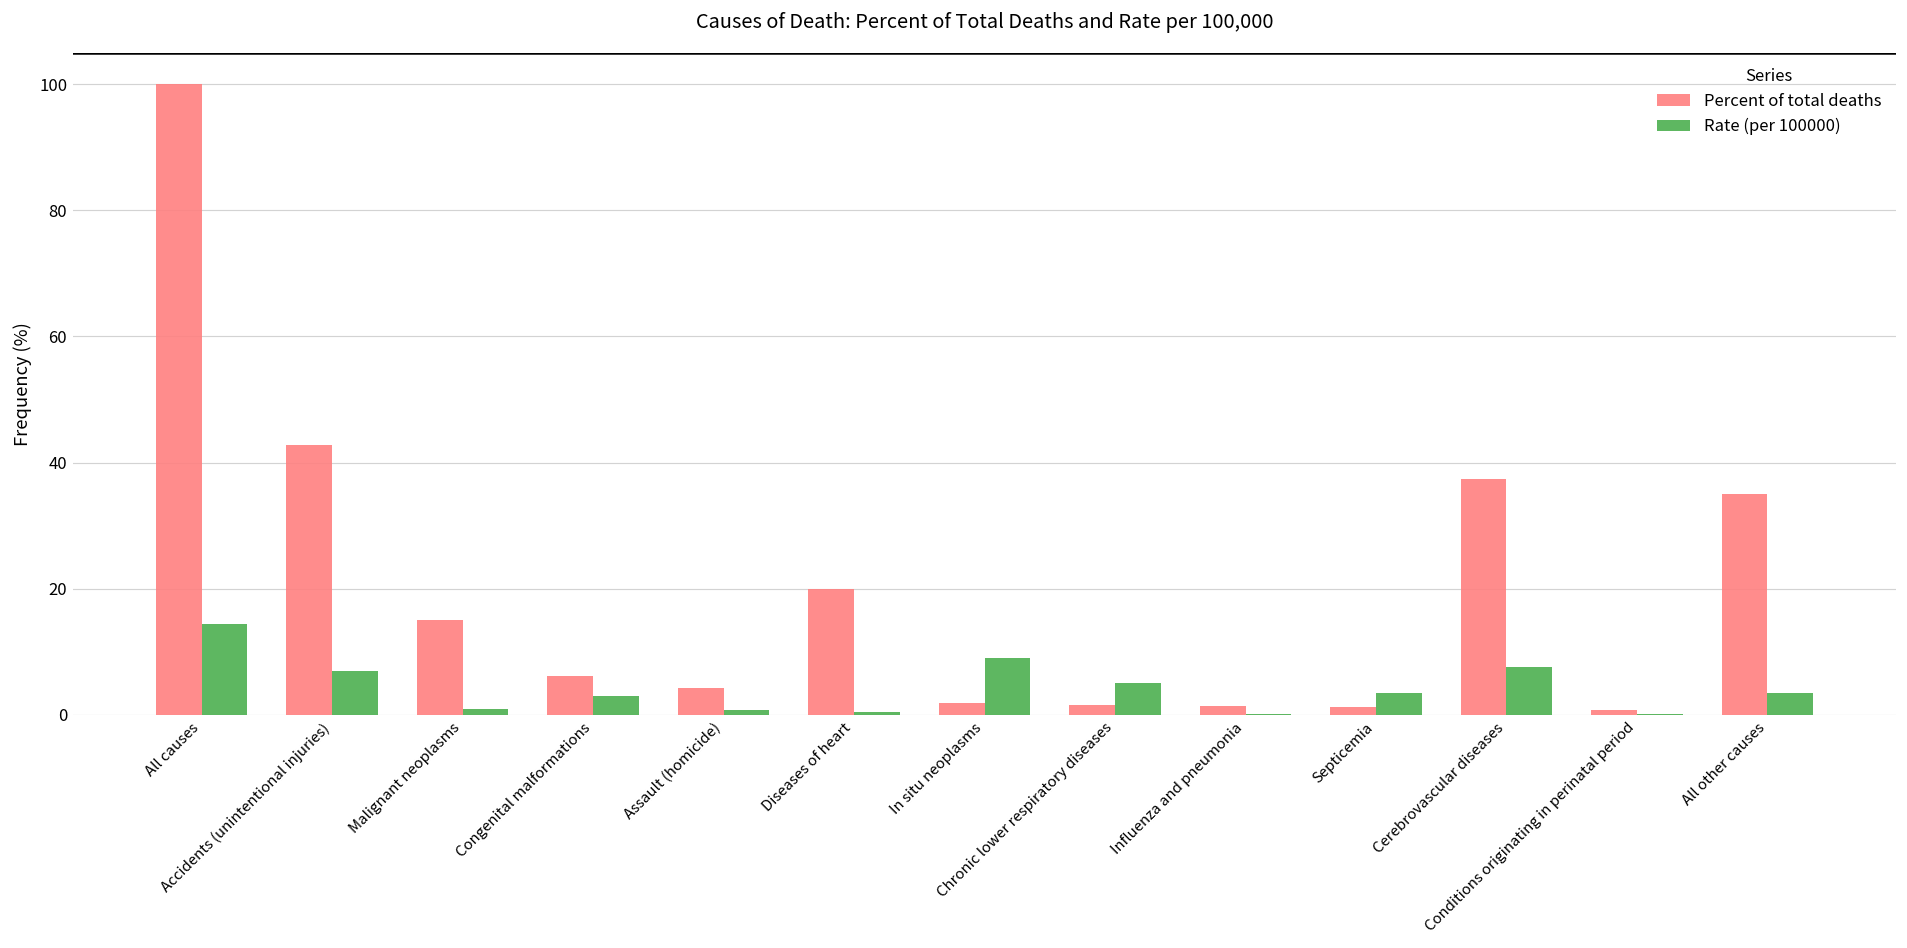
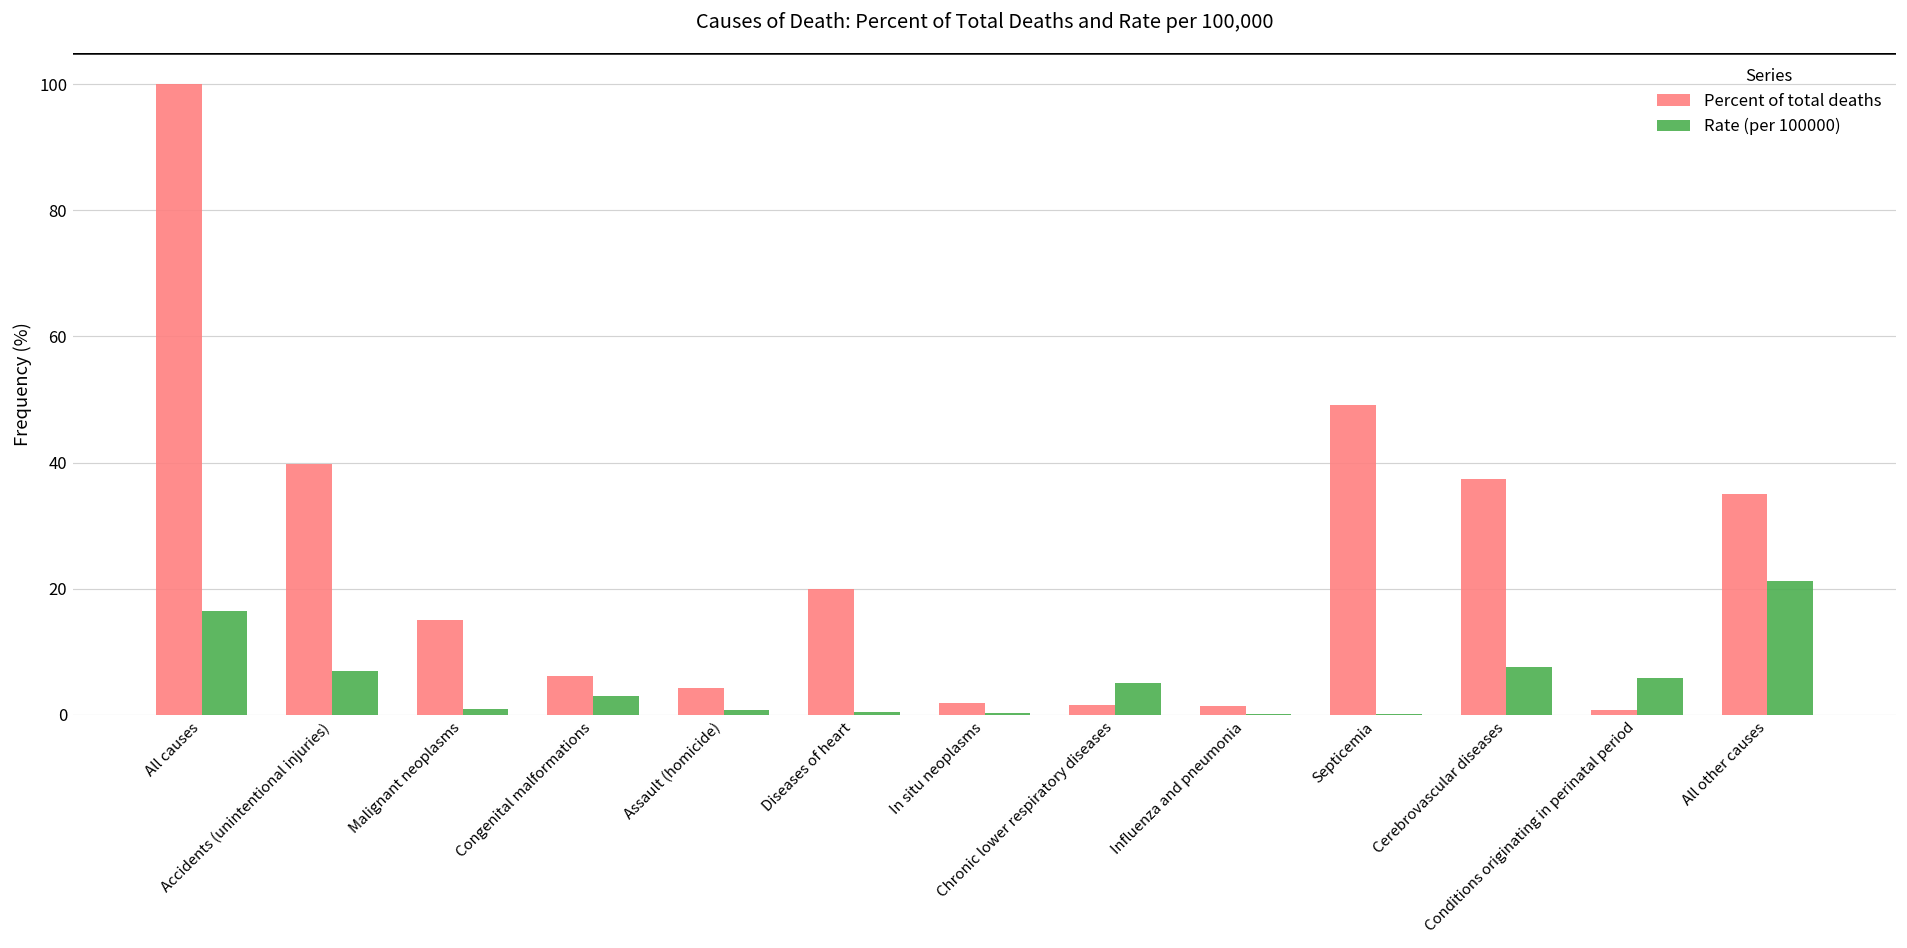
Rate (per 100000), All causes: 14 -> 16
Percent of total deaths, Accidents (unintentional injuries): 43 -> 40
Rate (per 100000), In situ neoplasms: 9 -> 0
Percent of total deaths, Septicemia: 1 -> 49
Rate (per 100000), Septicemia: 3 -> 0
Rate (per 100000), Conditions originating in perinatal period: 0 -> 6
Rate (per 100000), All other causes: 4 -> 21
